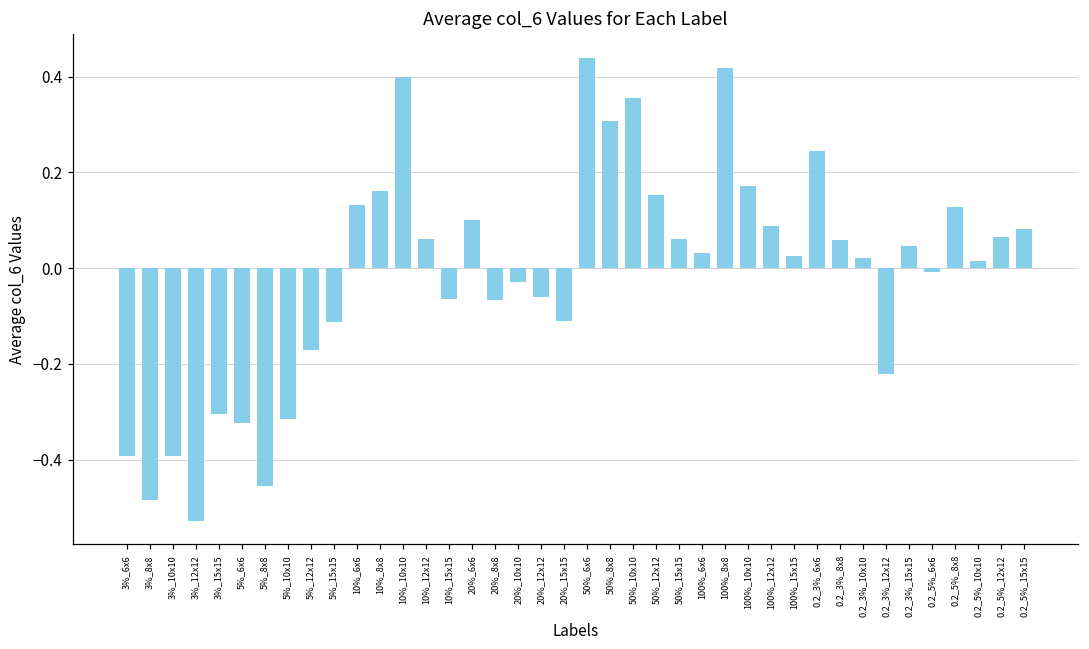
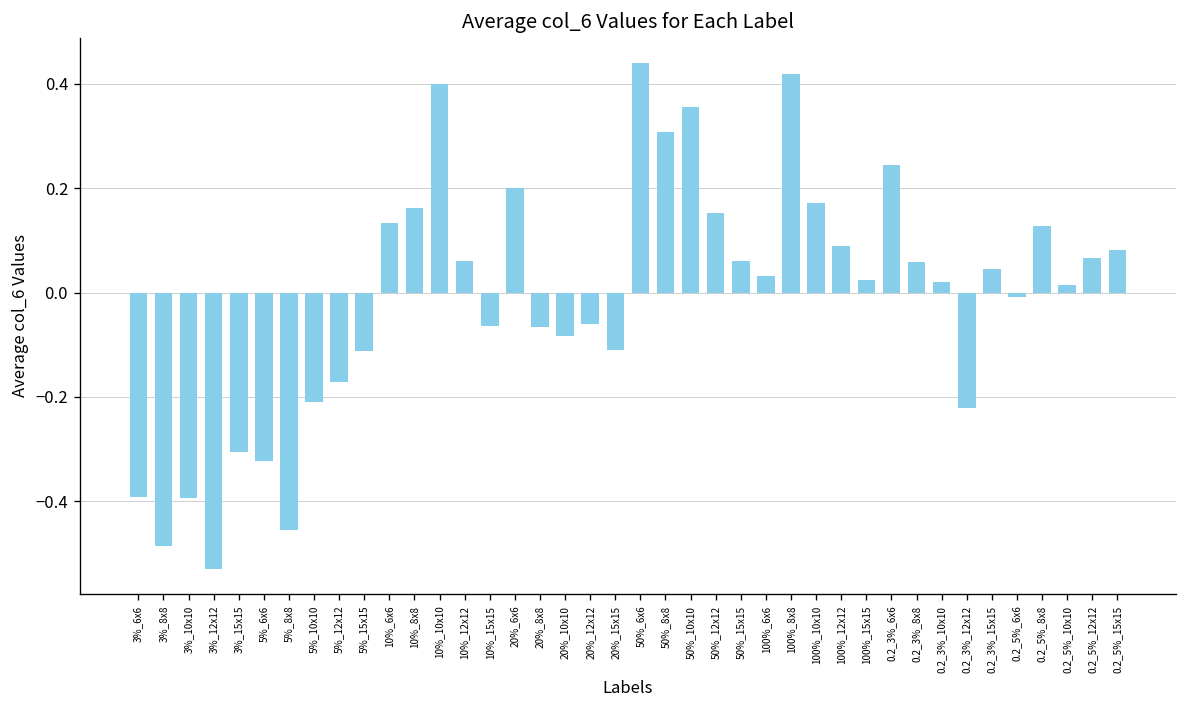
5%_10x10: -0.32 -> -0.21
20%_6x6: 0.1 -> 0.2
20%_10x10: -0.03 -> -0.08
